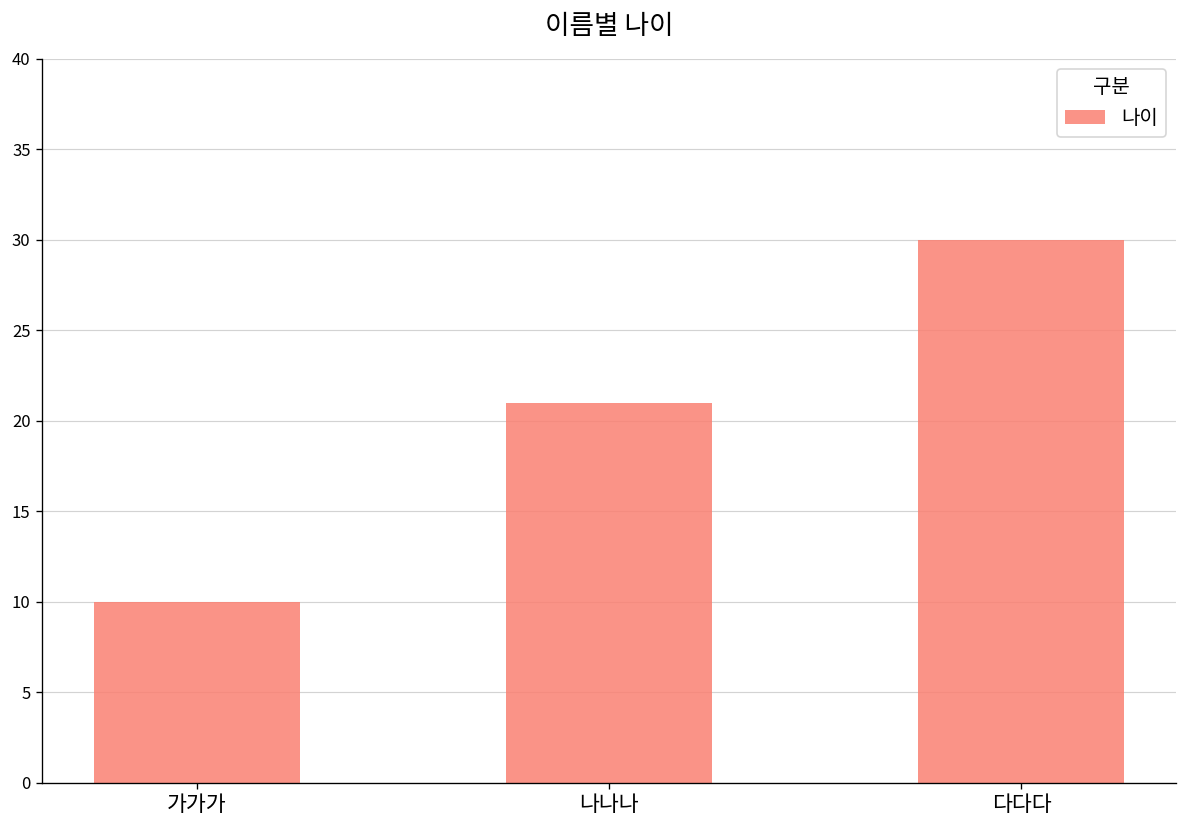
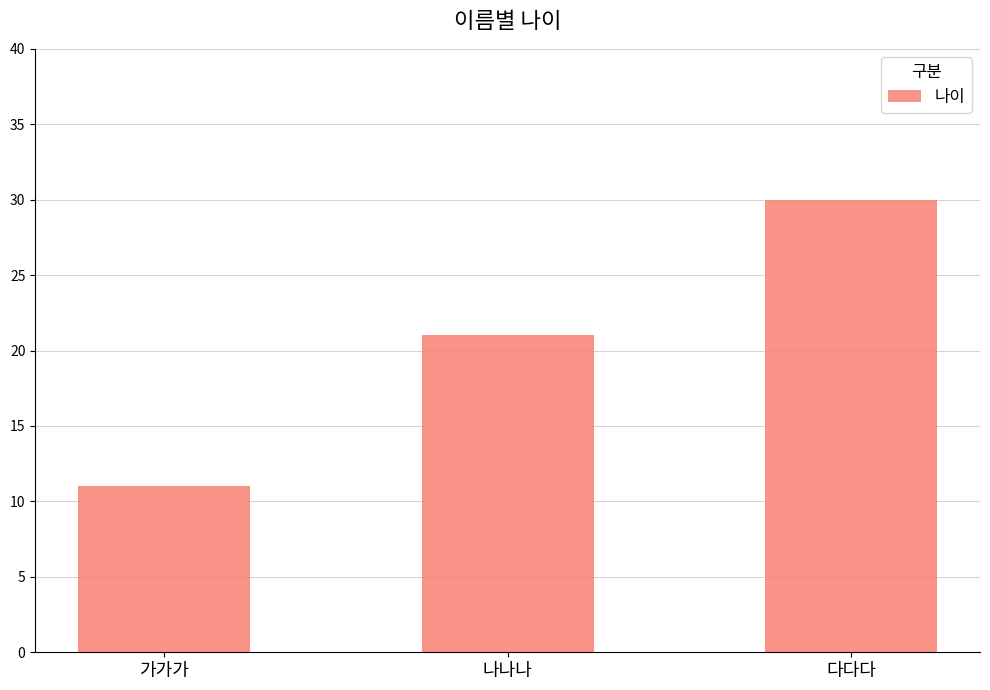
가가가: 10 -> 11
